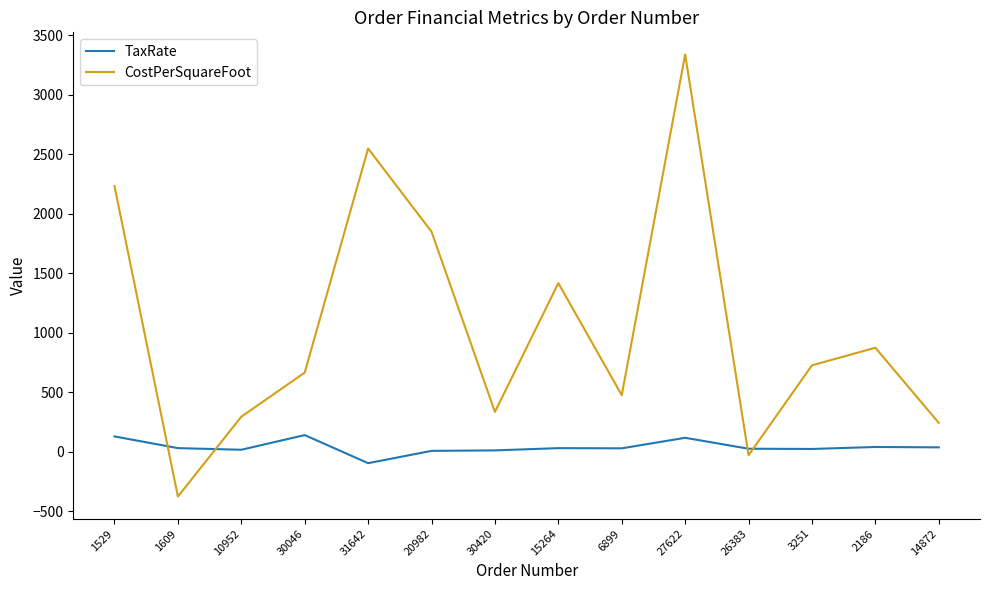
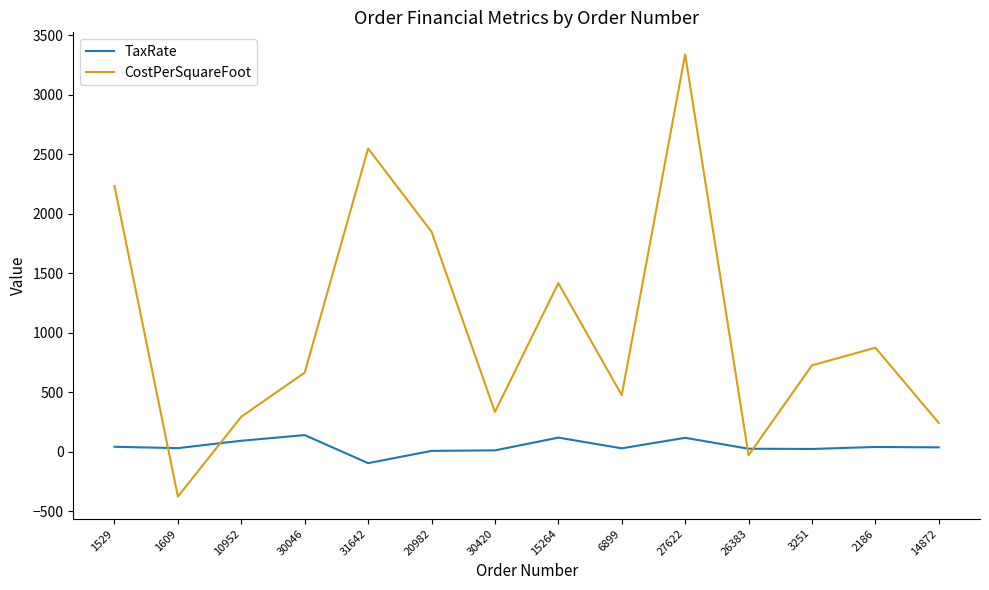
TaxRate, 1529: 130 -> 40
TaxRate, 10952: 20 -> 90
TaxRate, 15264: 30 -> 120
